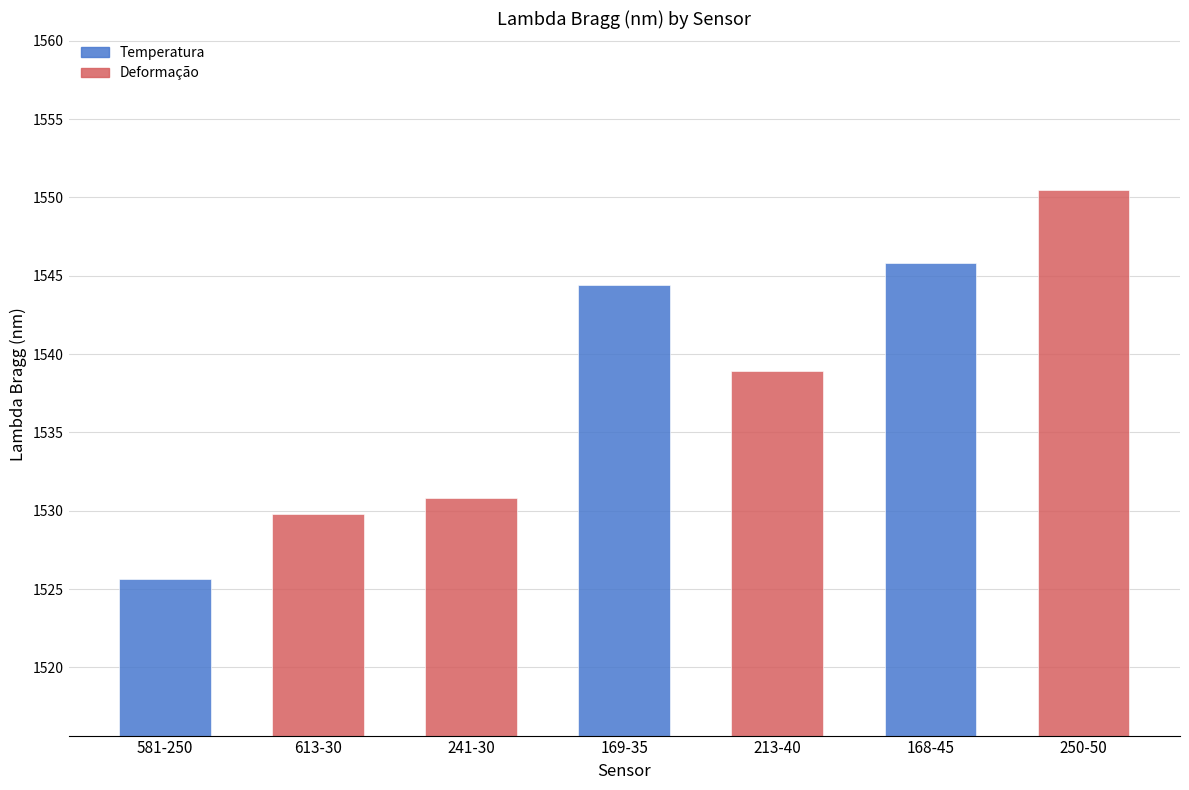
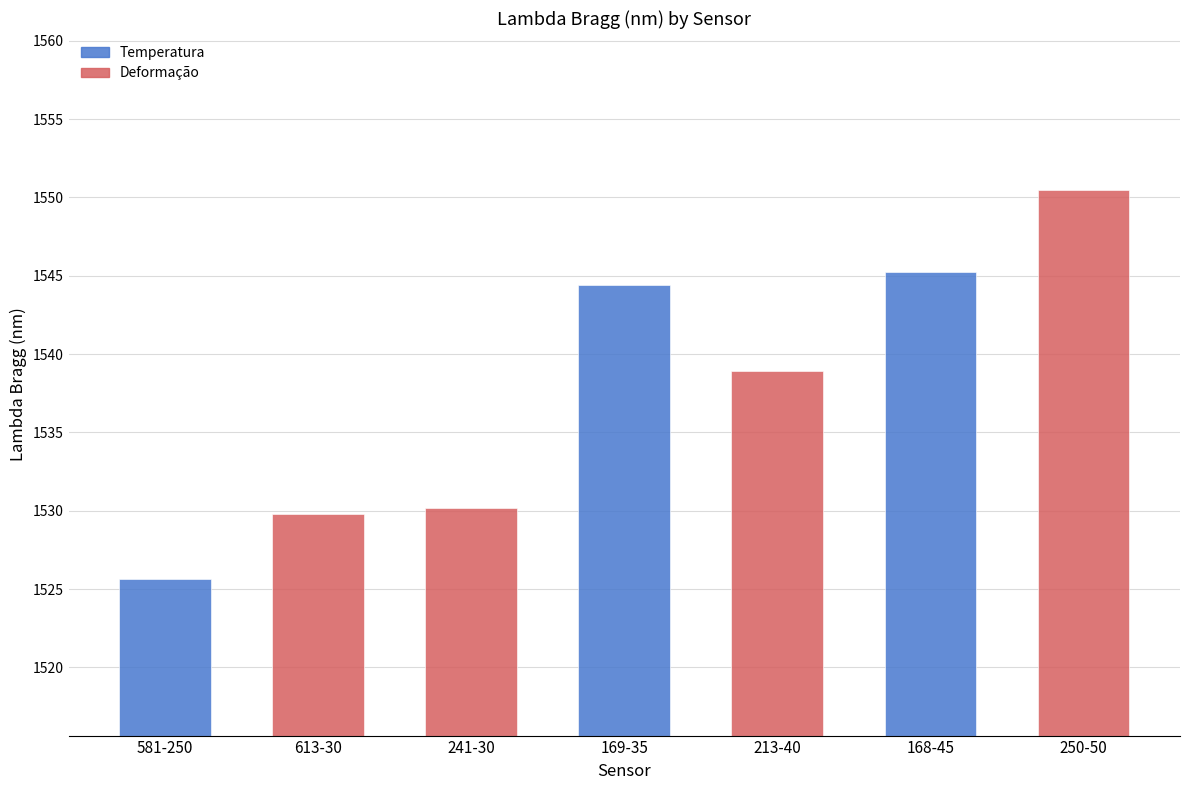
241-30: 1530.8 -> 1530.2
168-45: 1545.8 -> 1545.3
